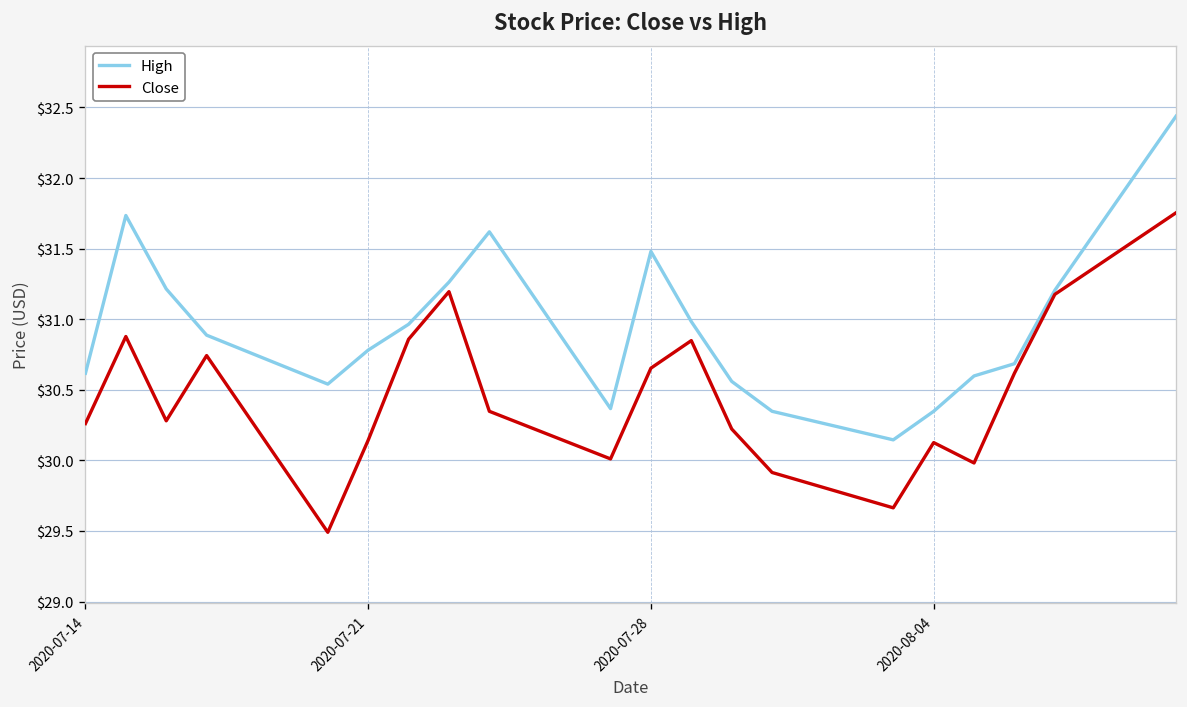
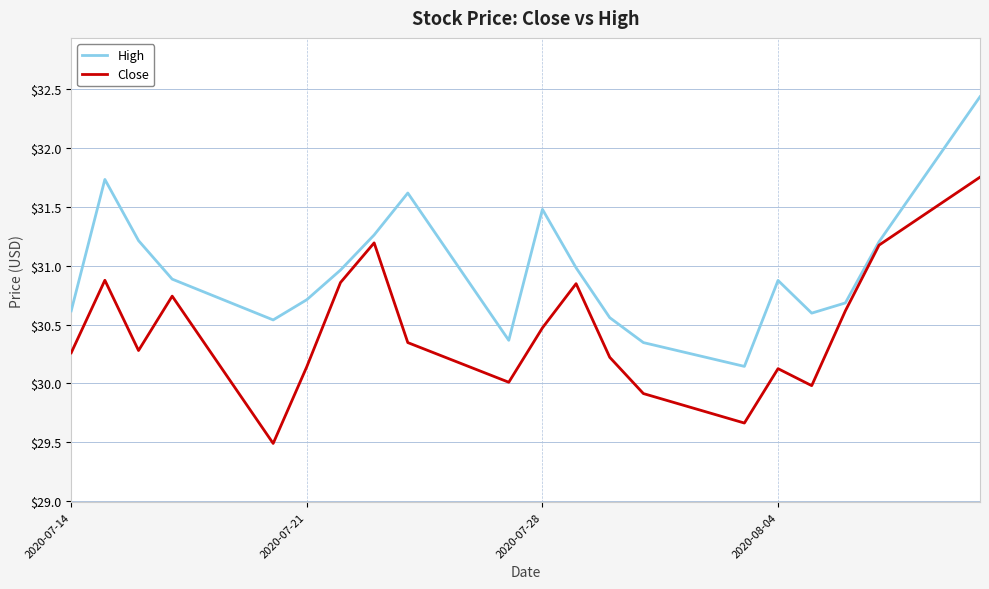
High, 2020-07-21: $30.78 -> $30.71
Close, 2020-07-28: $30.65 -> $30.47
High, 2020-08-04: $30.35 -> $30.88
